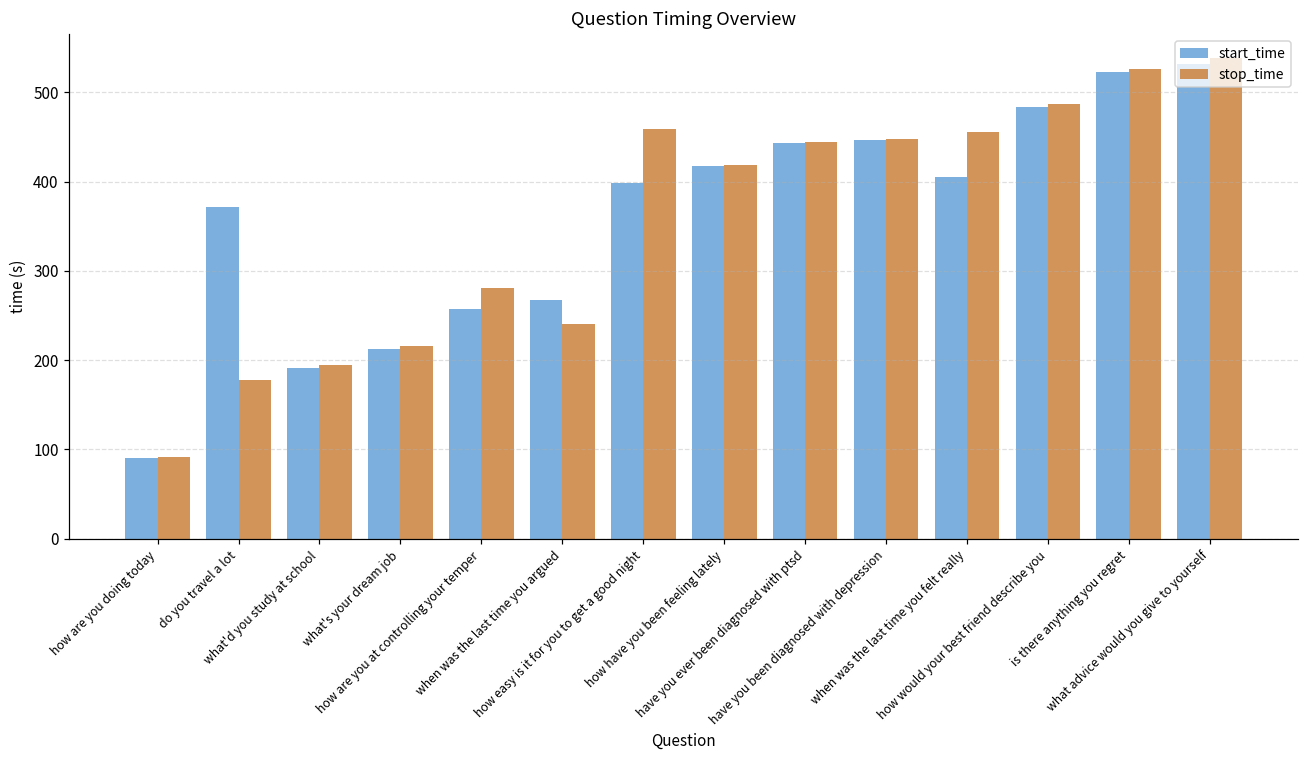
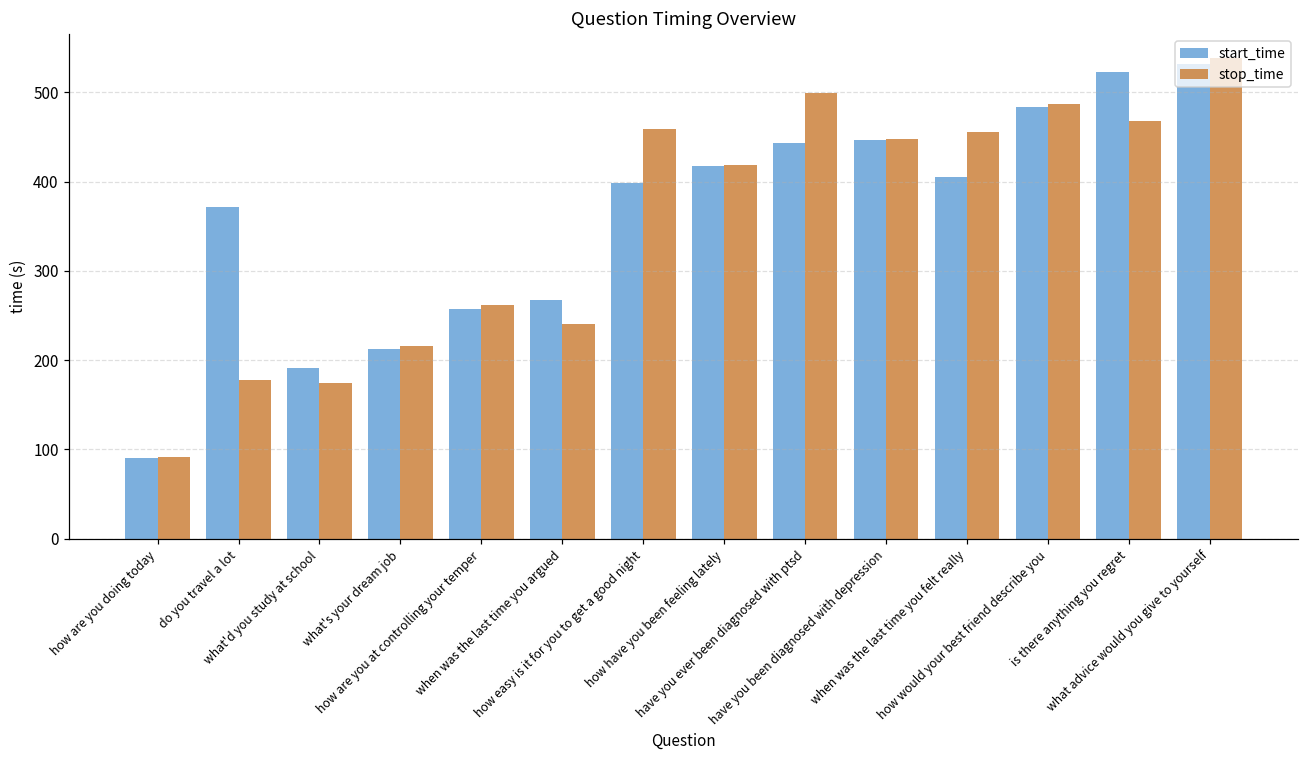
stop_time, what'd you study at school: 190 -> 170
stop_time, how are you at controlling your temper: 280 -> 260
stop_time, have you ever been diagnosed with ptsd: 440 -> 500
stop_time, is there anything you regret: 530 -> 470
